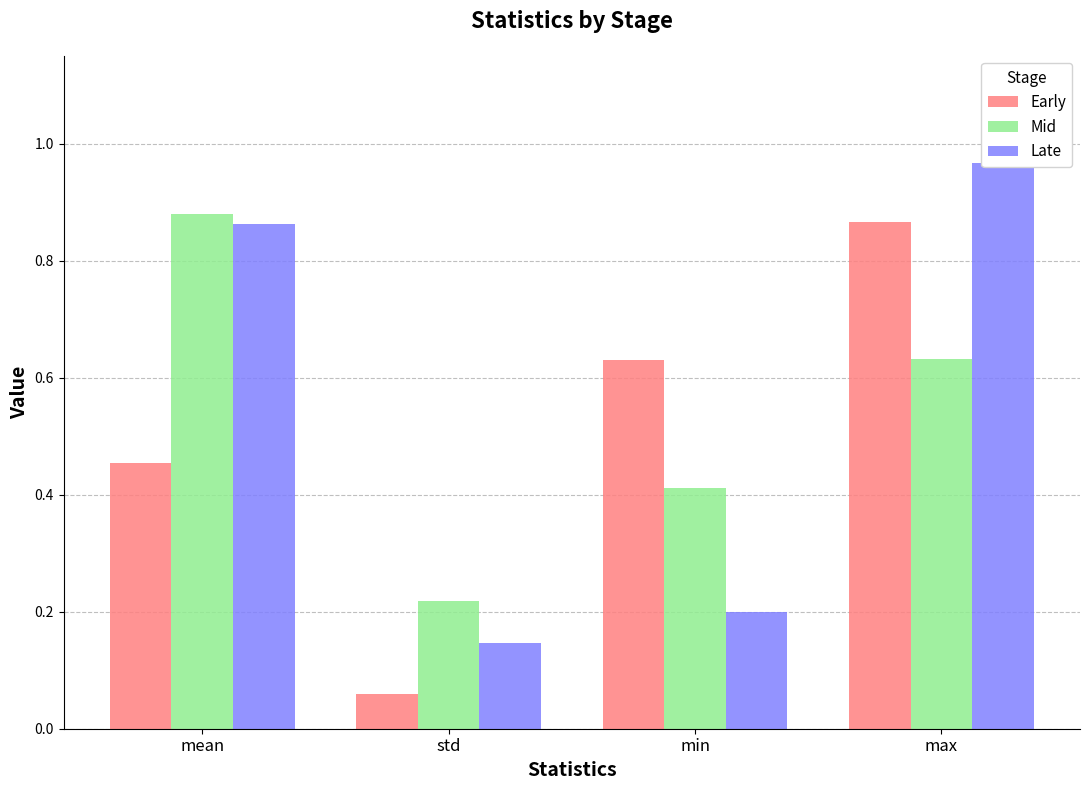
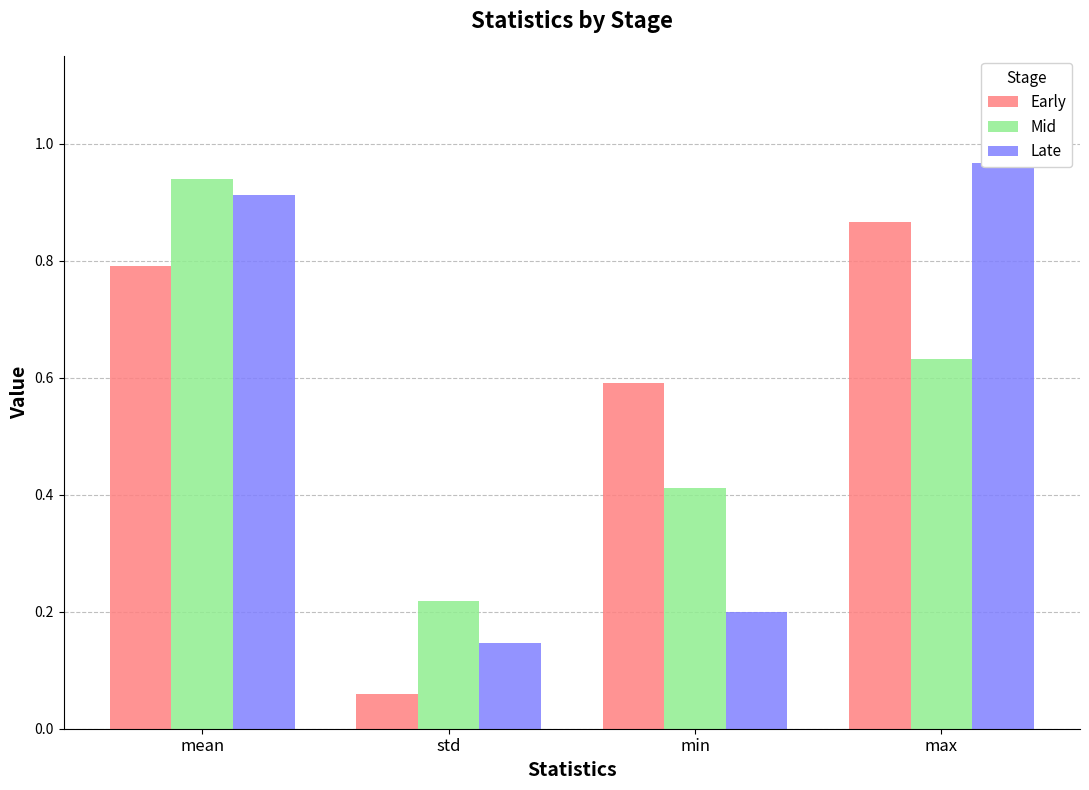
Early, mean: 0.45 -> 0.79
Mid, mean: 0.88 -> 0.94
Late, mean: 0.86 -> 0.91
Early, min: 0.63 -> 0.59
